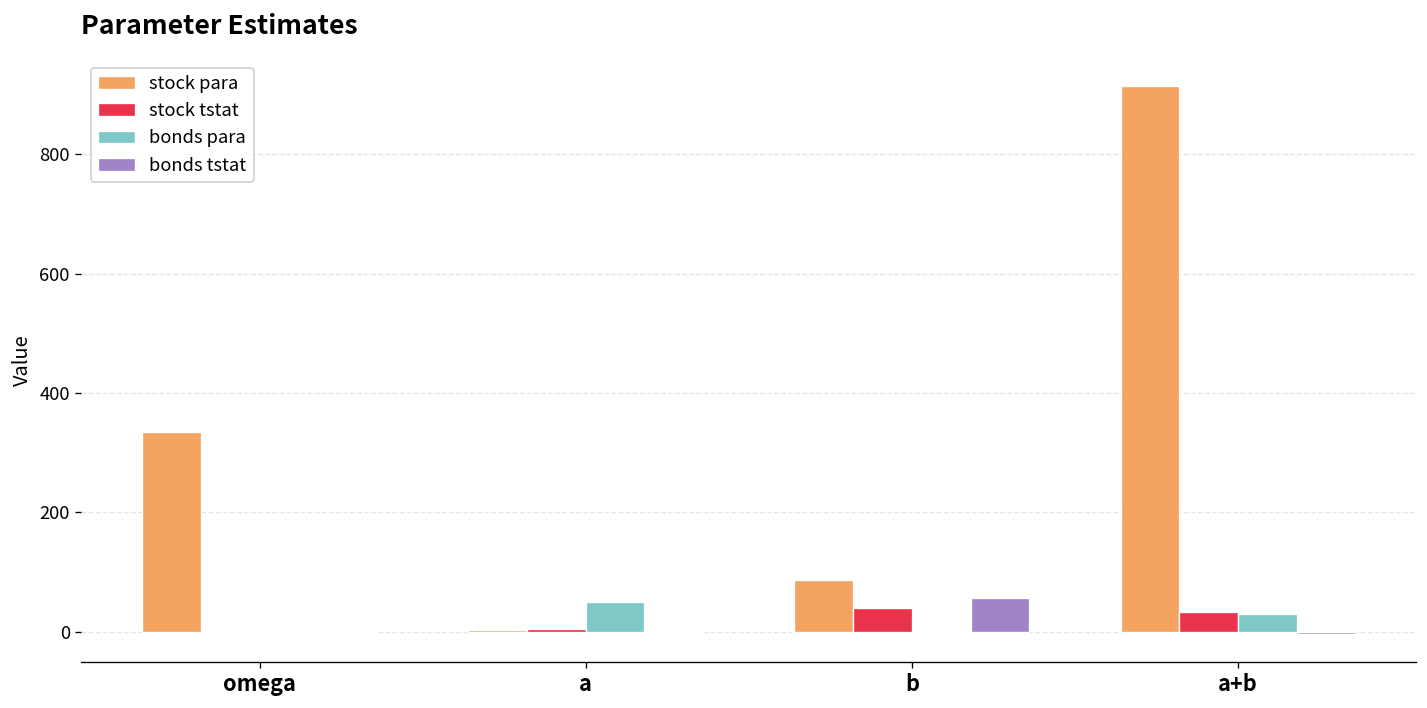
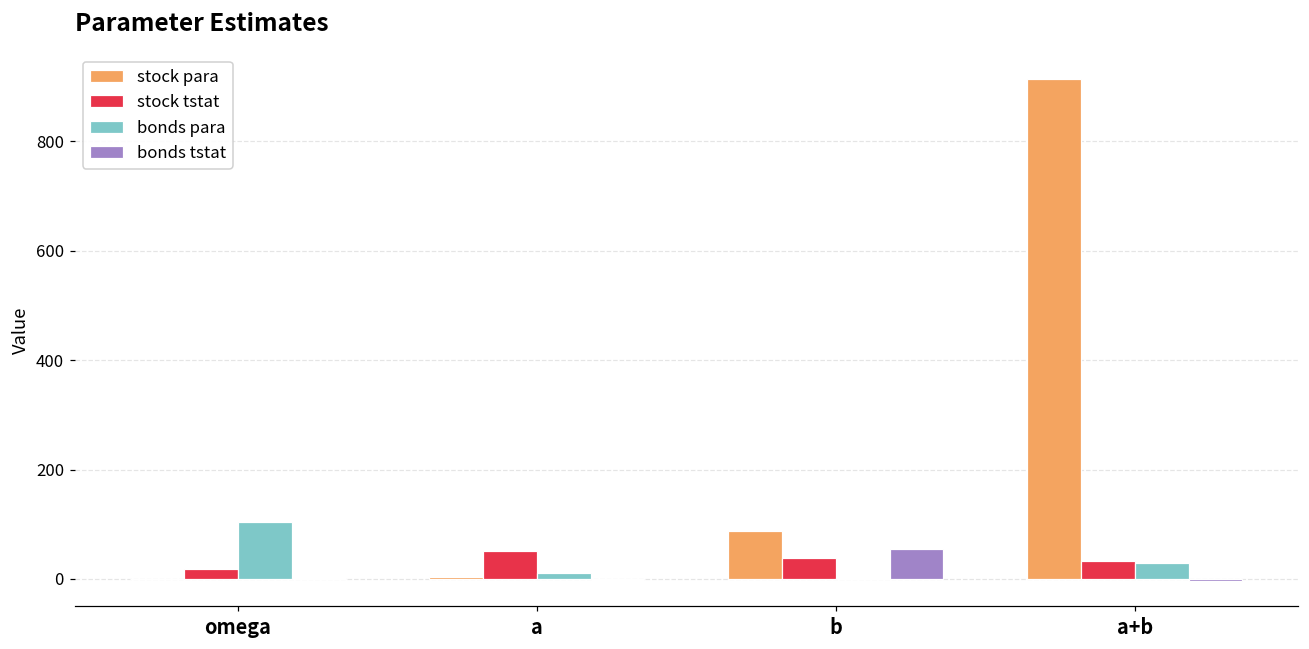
stock para, omega: 340 -> 0
stock tstat, omega: 0 -> 20
bonds para, omega: 0 -> 100
stock tstat, a: 0 -> 50
bonds para, a: 50 -> 10
